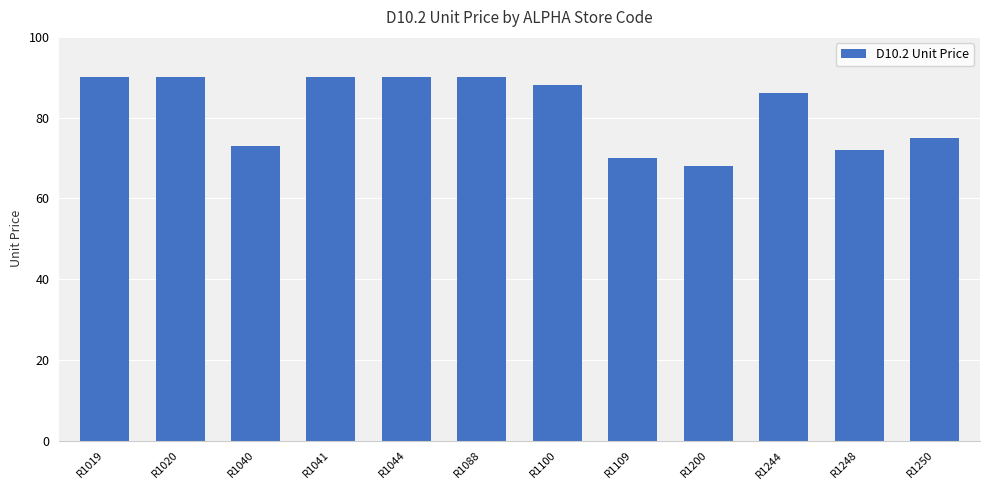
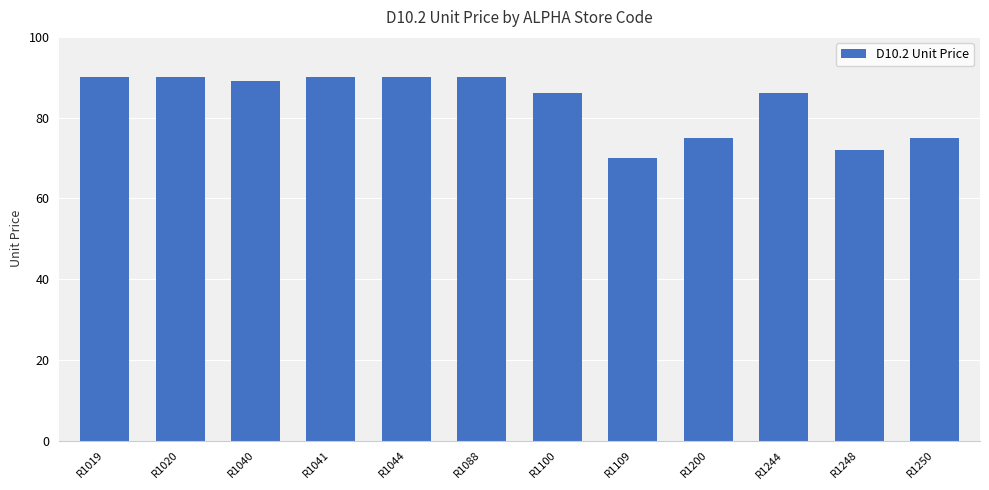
R1040: 73 -> 89
R1100: 88 -> 86
R1200: 68 -> 75
